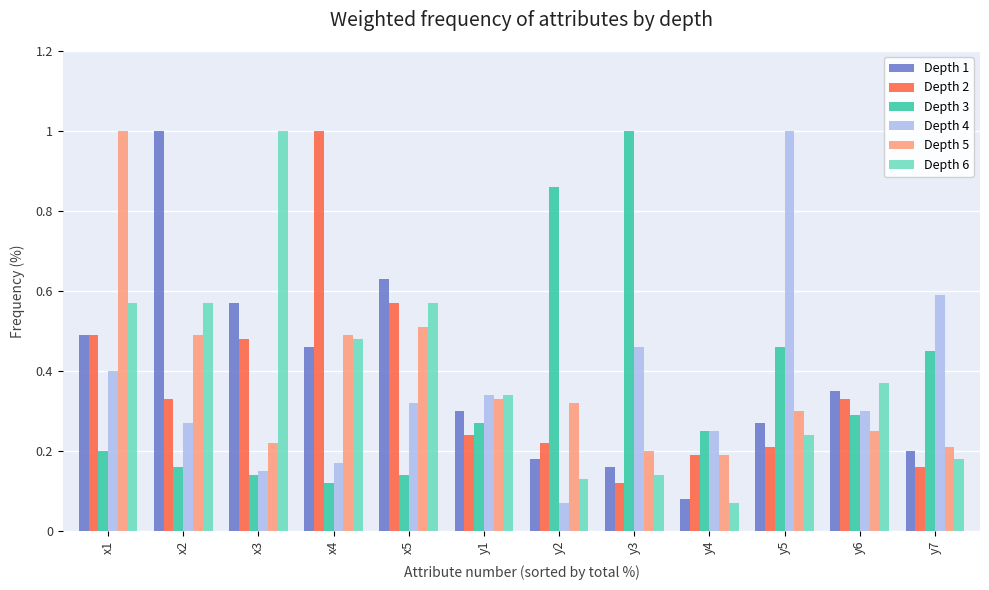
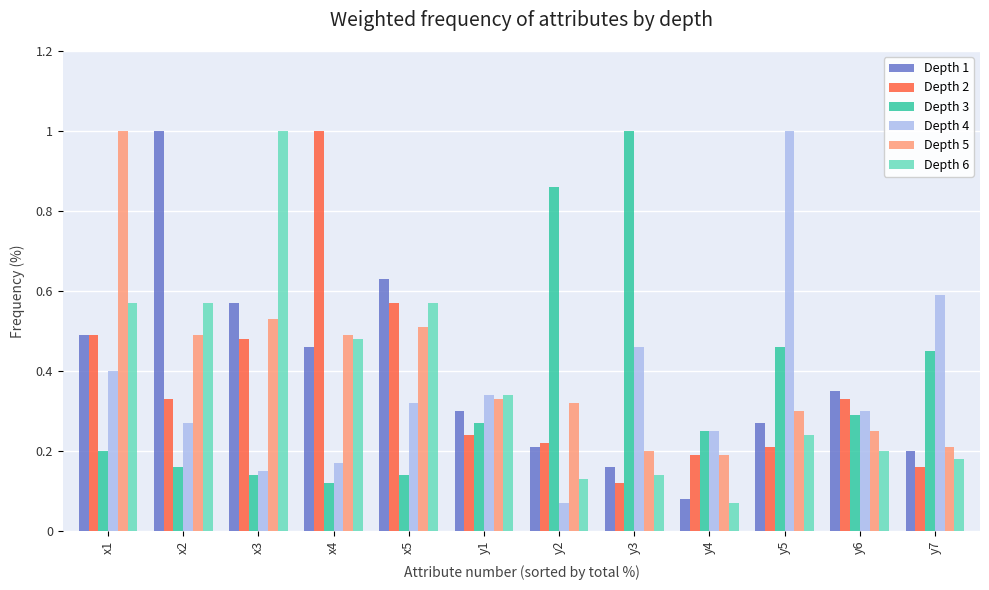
Depth 5, x3: 0.22 -> 0.53
Depth 1, y2: 0.18 -> 0.21
Depth 6, y6: 0.37 -> 0.20
